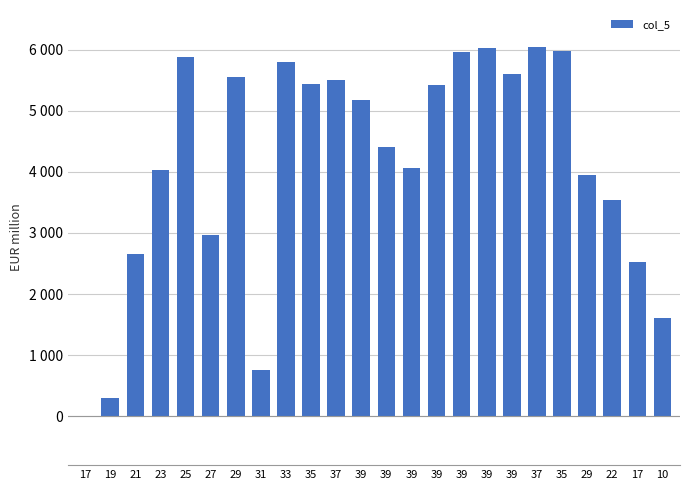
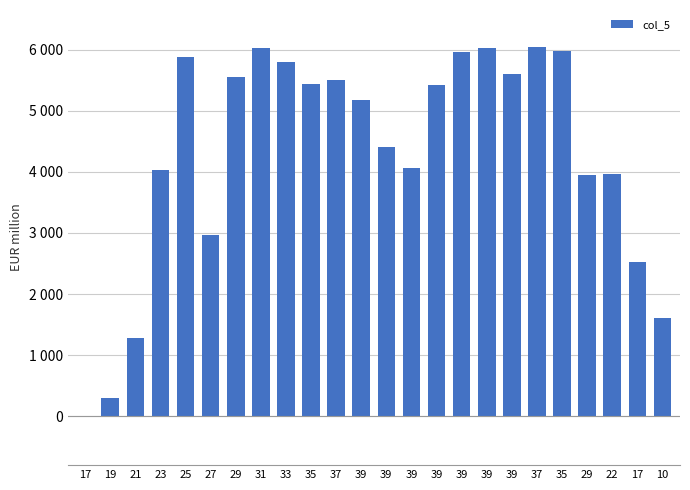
21: 2600 -> 1300
31: 800 -> 6000
22: 3500 -> 4000
